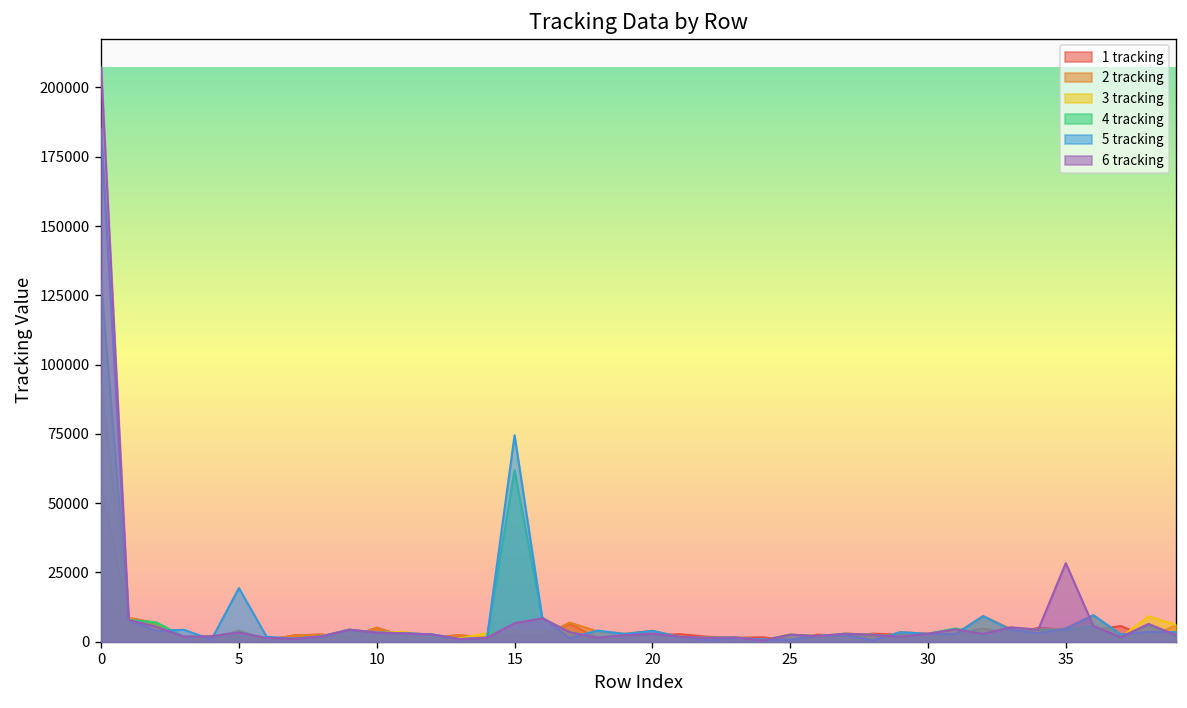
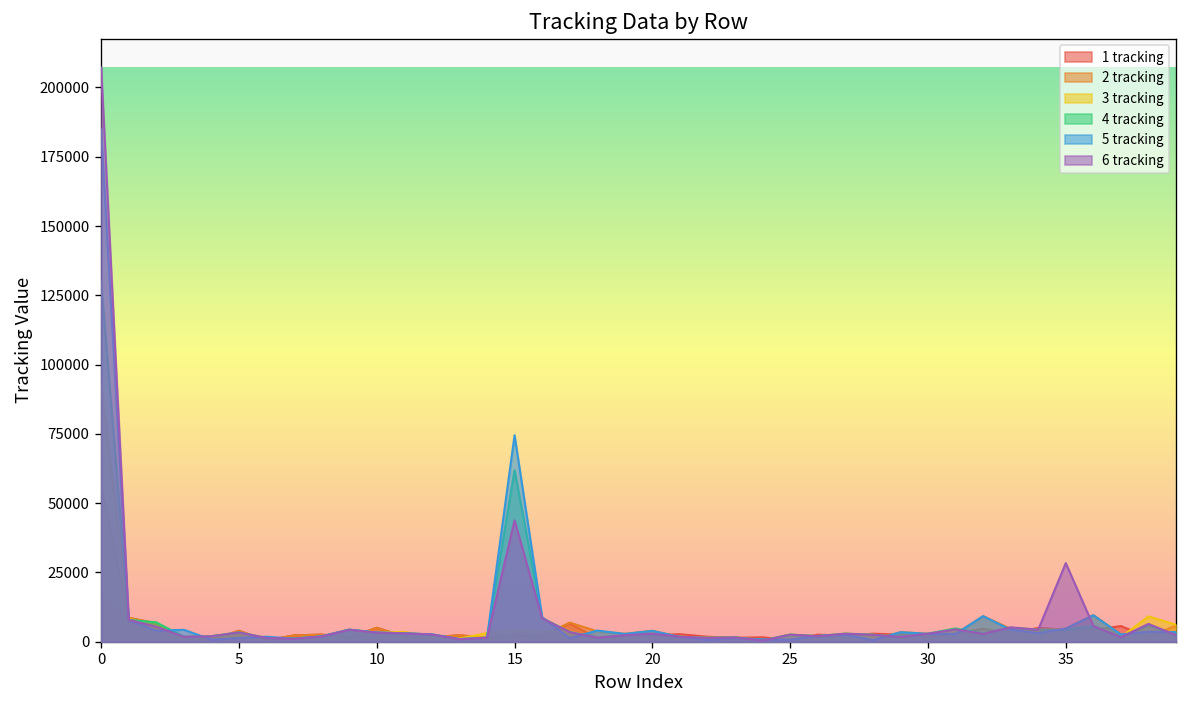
5 tracking, 5: 19000 -> 1000
6 tracking, 15: 7000 -> 44000
